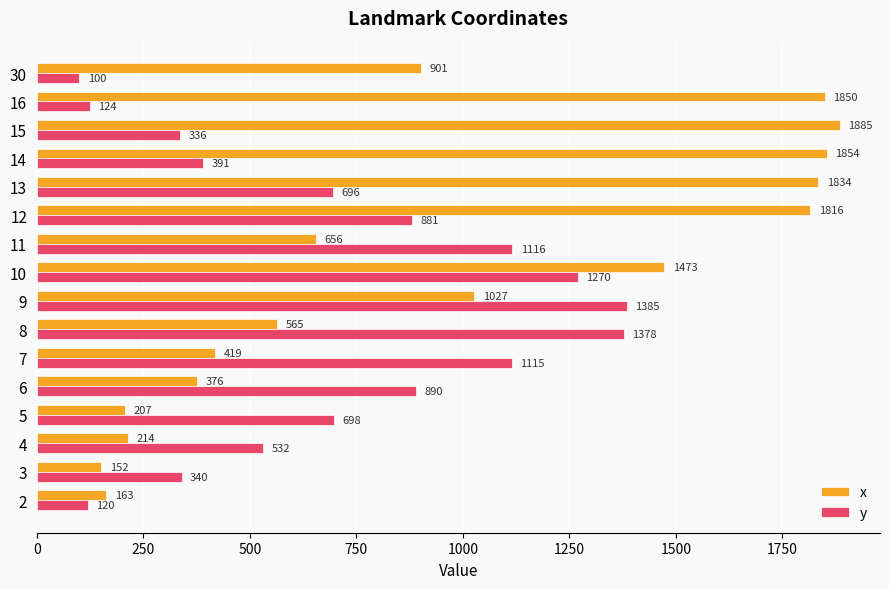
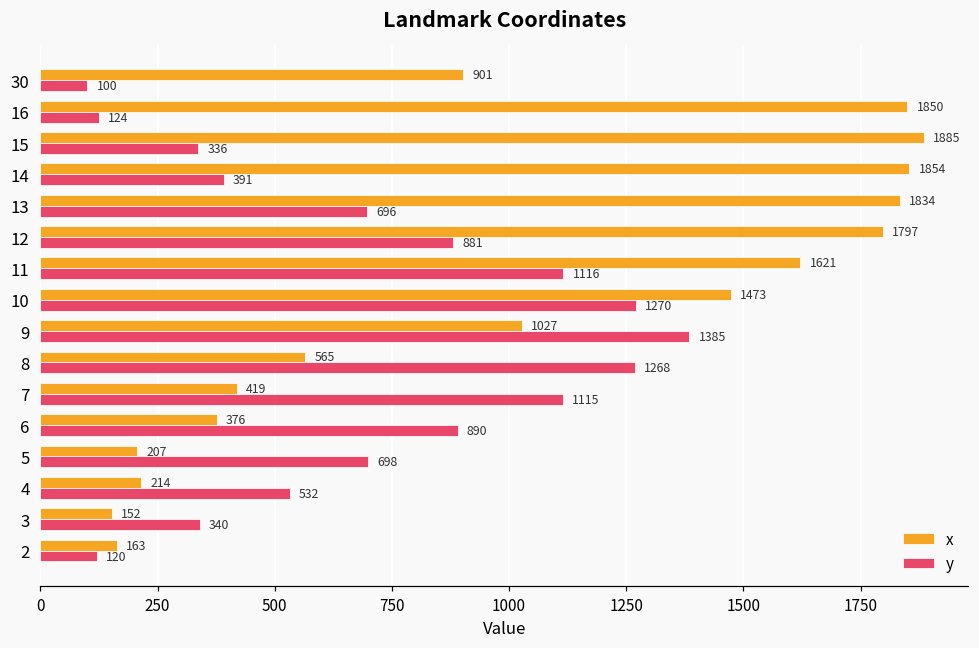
x, 12: 1816 -> 1797
x, 11: 656 -> 1621
y, 8: 1378 -> 1268
